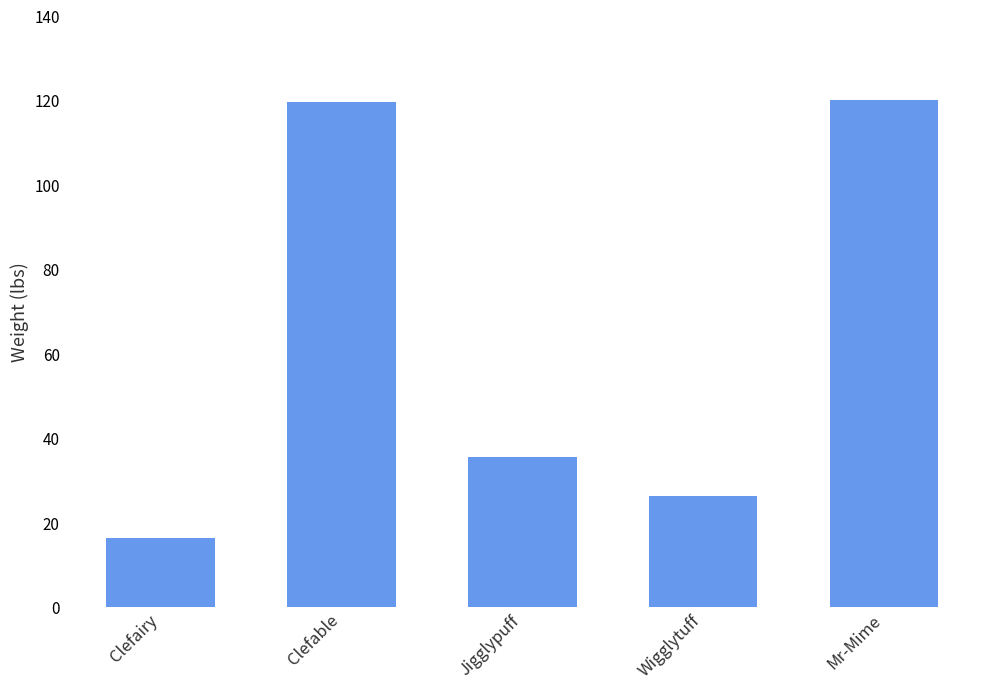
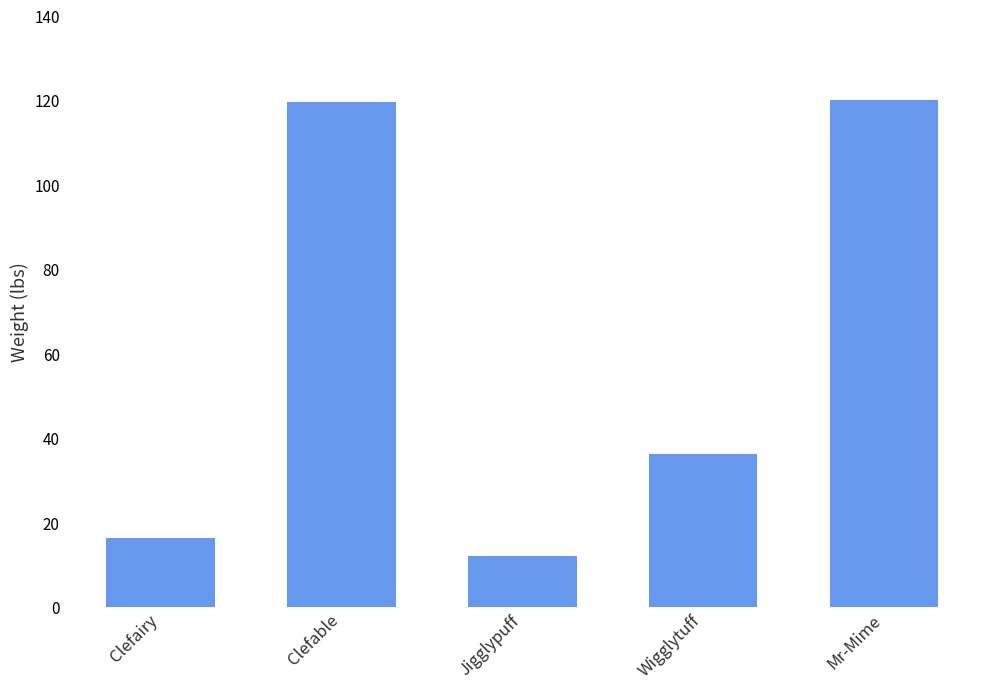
Jigglypuff: 36 -> 12
Wigglytuff: 26 -> 36
